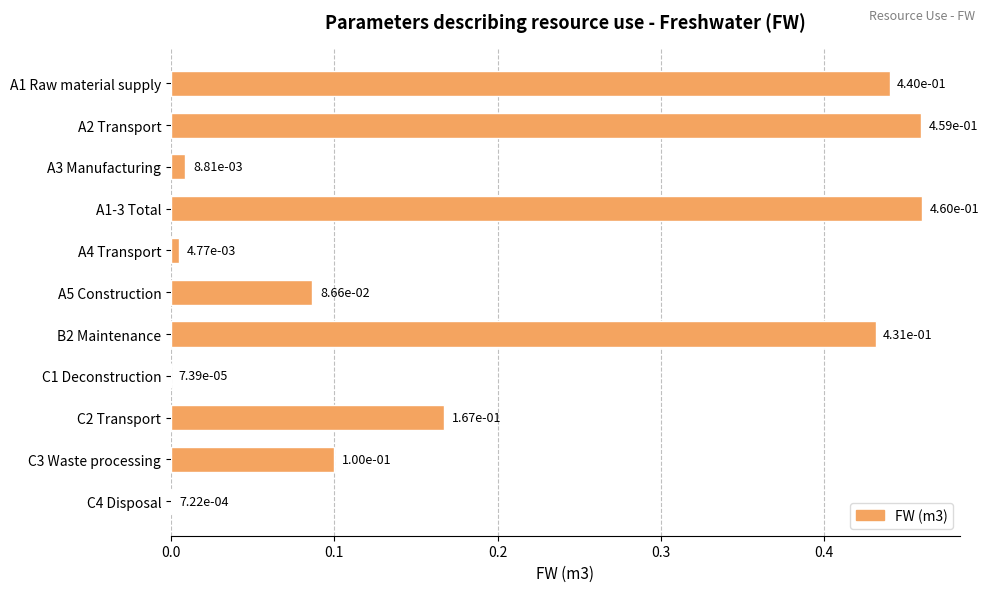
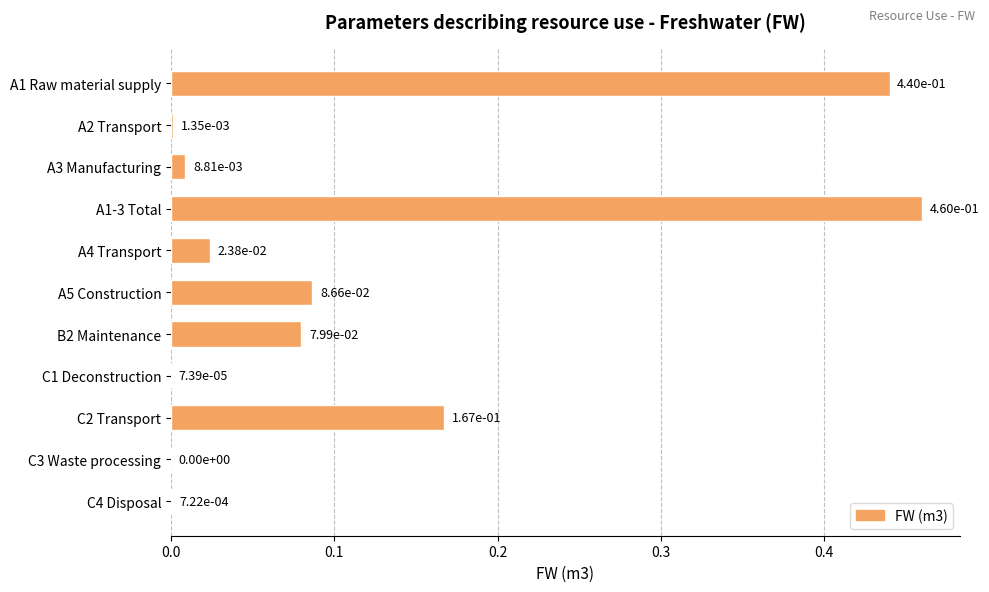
A2 Transport: 4.59e-01 -> 1.35e-03
A4 Transport: 4.77e-03 -> 2.38e-02
B2 Maintenance: 4.31e-01 -> 7.99e-02
C3 Waste processing: 1.00e-01 -> 0.00e+00
